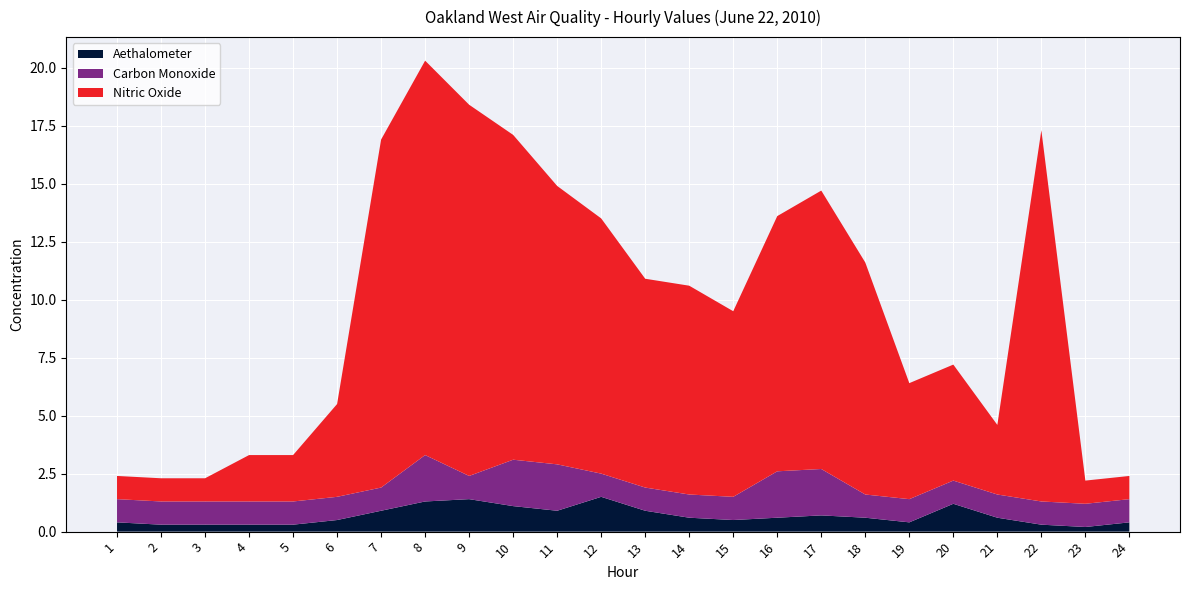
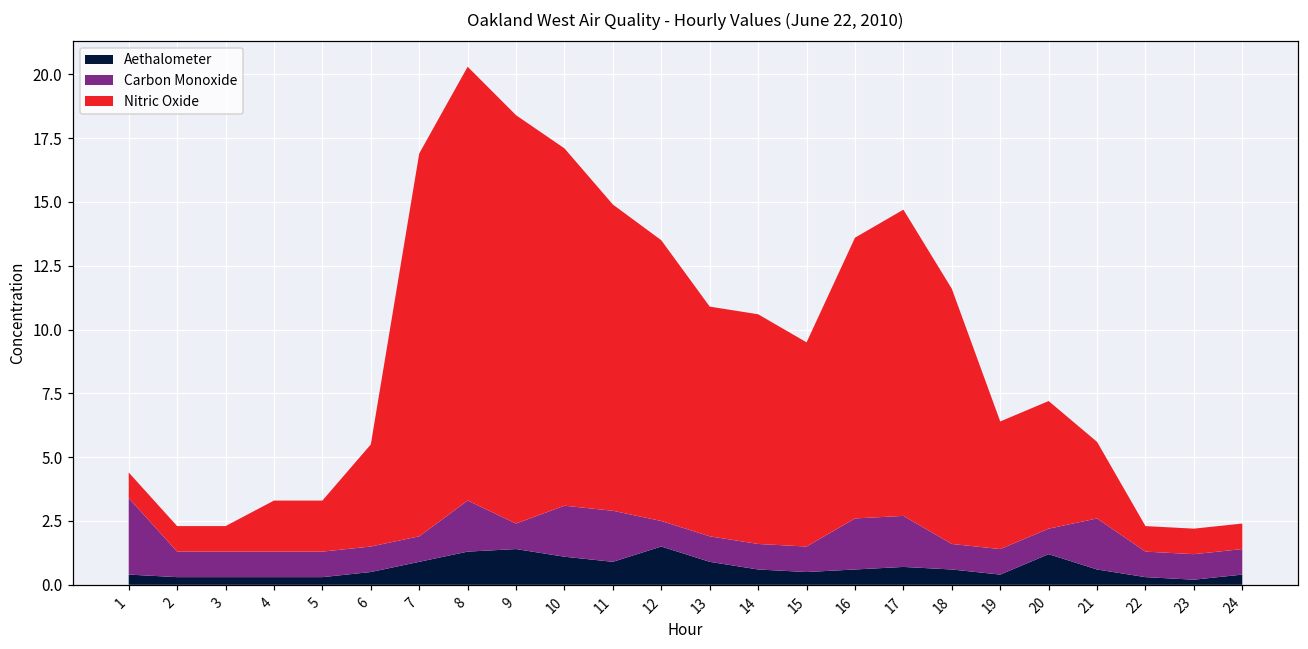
Carbon Monoxide, 1: 1 -> 3
Carbon Monoxide, 21: 1 -> 2
Nitric Oxide, 22: 16 -> 1
